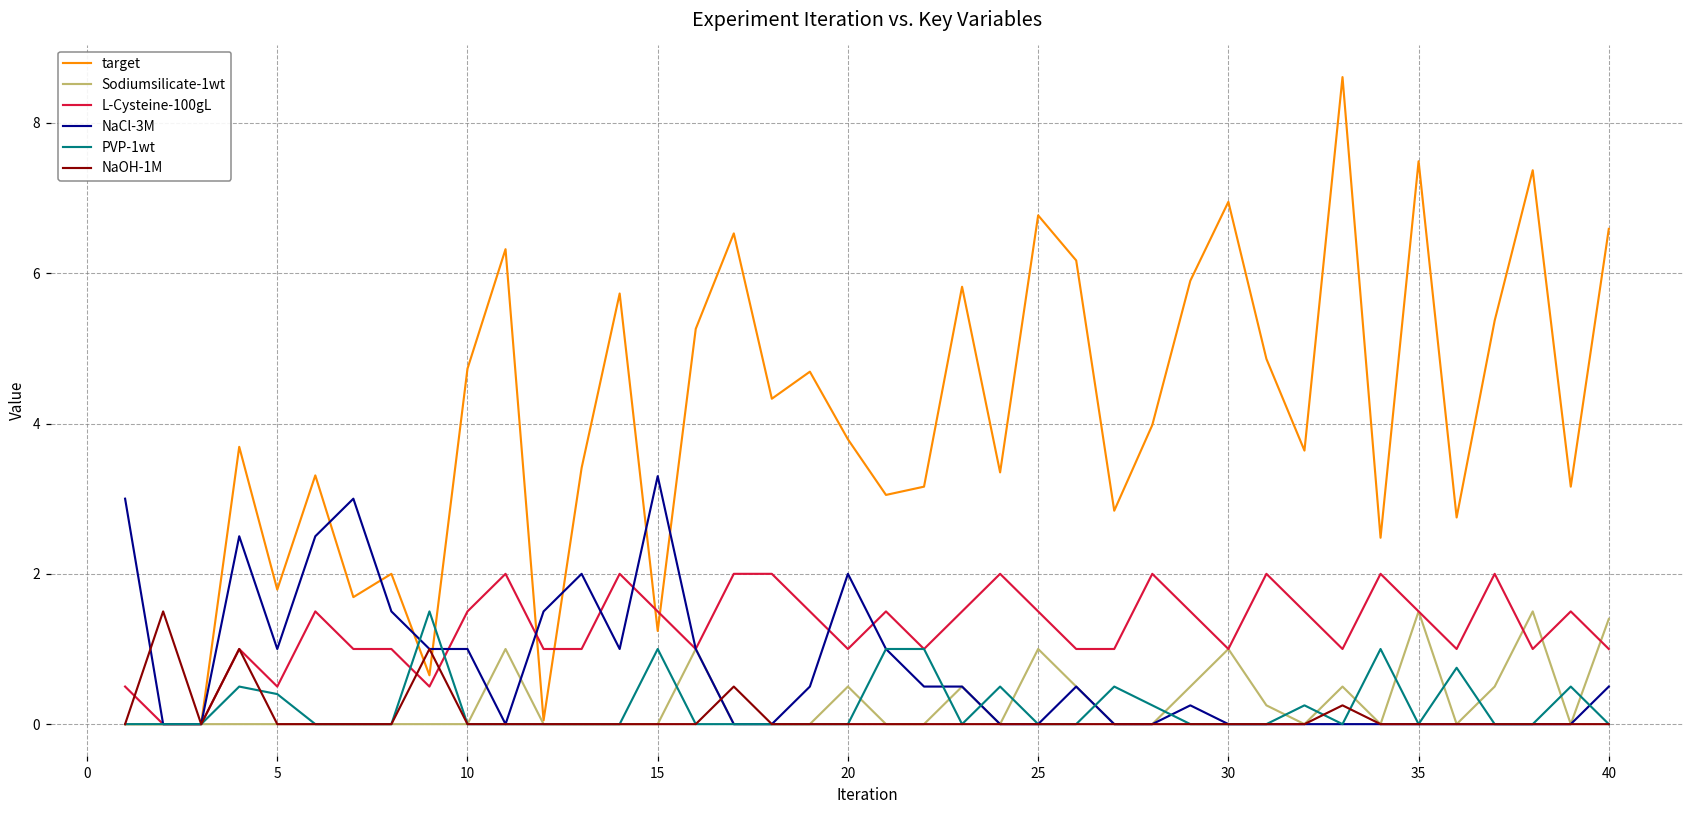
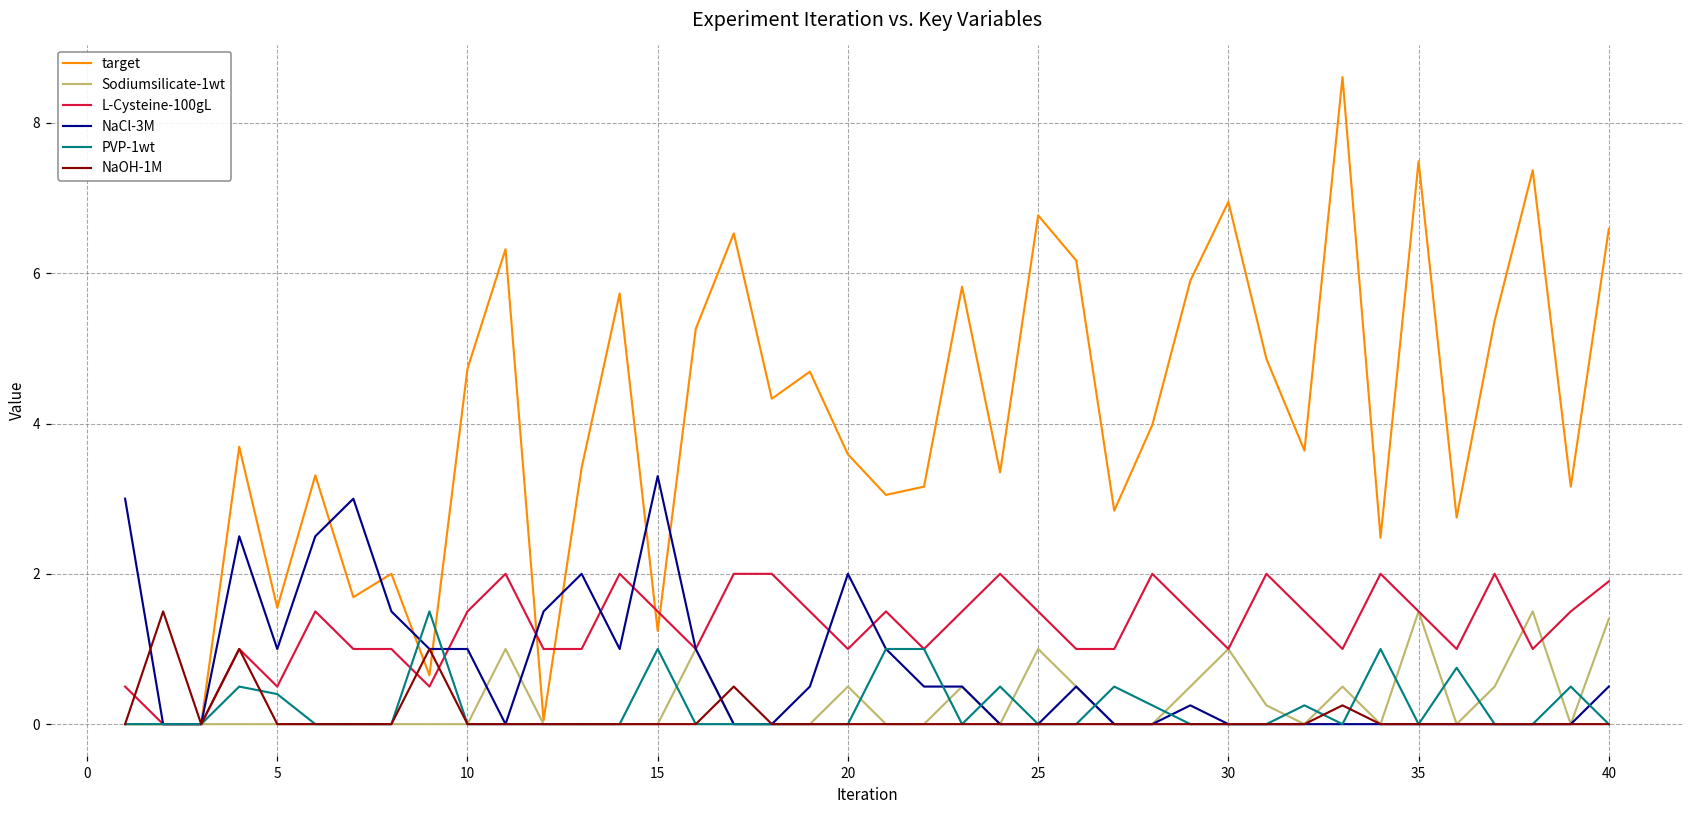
target, 5: 1.8 -> 1.6
target, 20: 3.8 -> 3.6
L-Cysteine-100gL, 40: 1.0 -> 1.9
